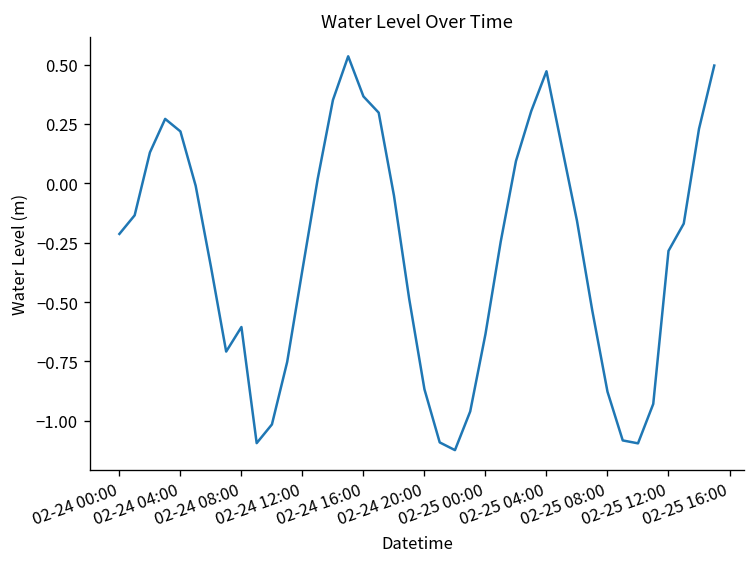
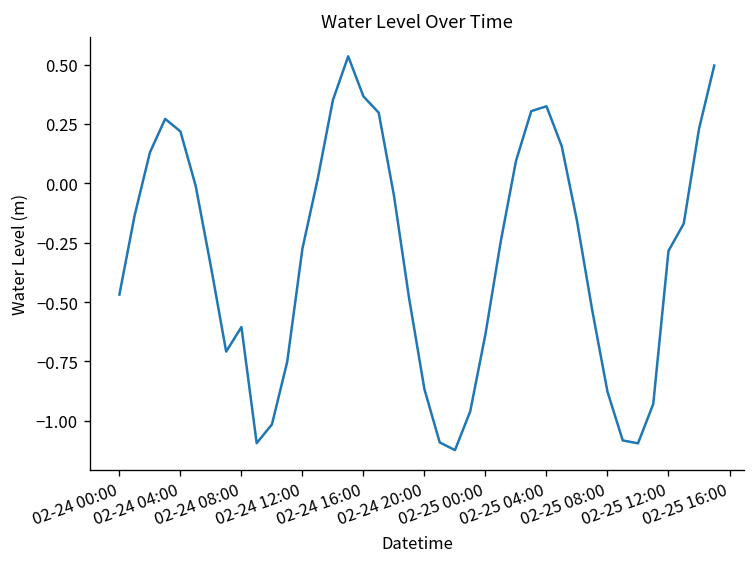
02-24 00:00: -0.21 -> -0.47
02-24 12:00: -0.36 -> -0.27
02-25 04:00: 0.47 -> 0.32
